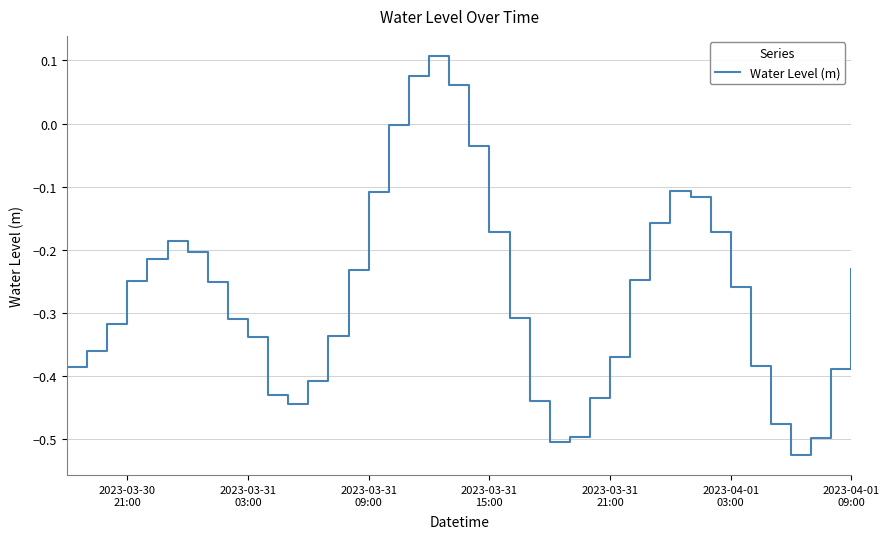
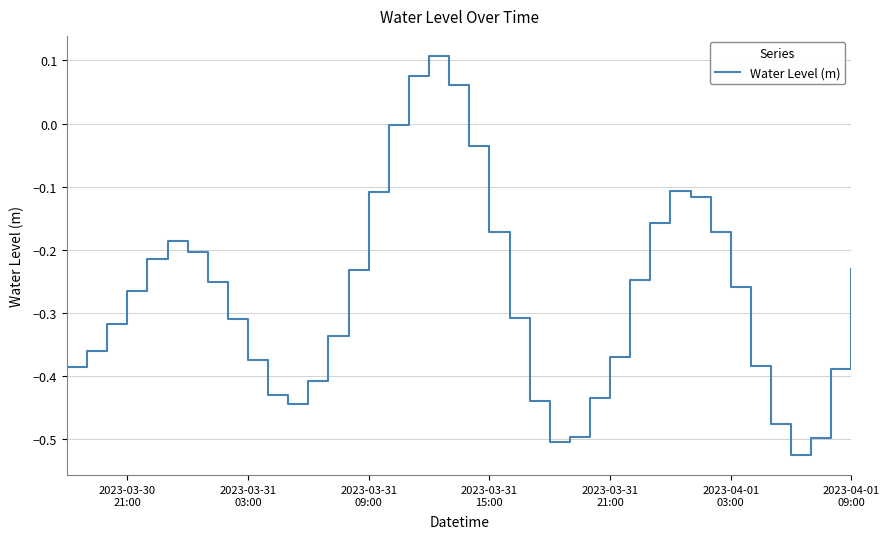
2023-03-30 21:00: -0.25 -> -0.27
2023-03-31 03:00: -0.34 -> -0.37
